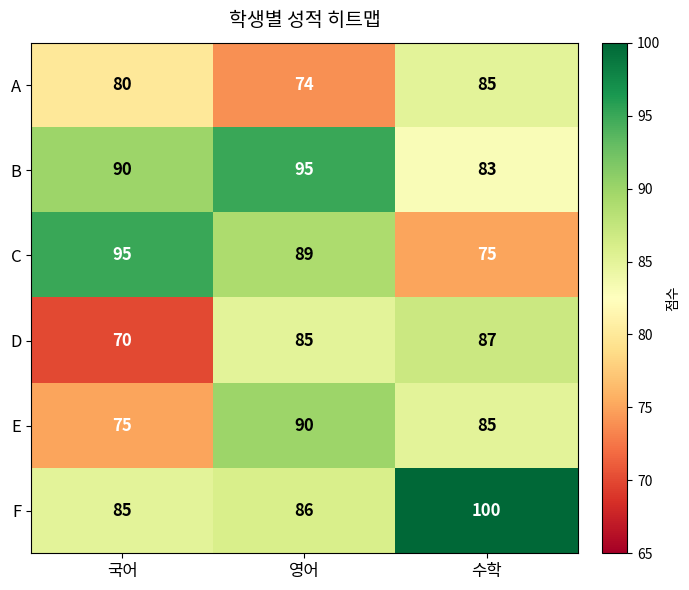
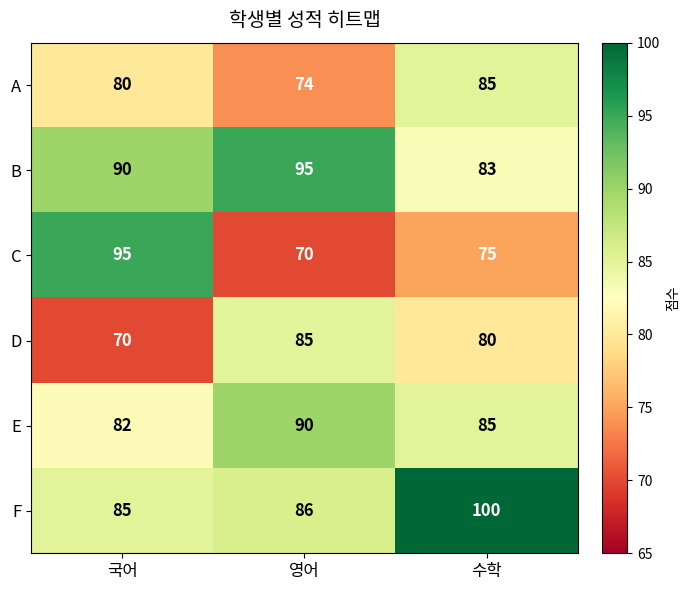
C, 영어: 89 -> 70
D, 수학: 87 -> 80
E, 국어: 75 -> 82
